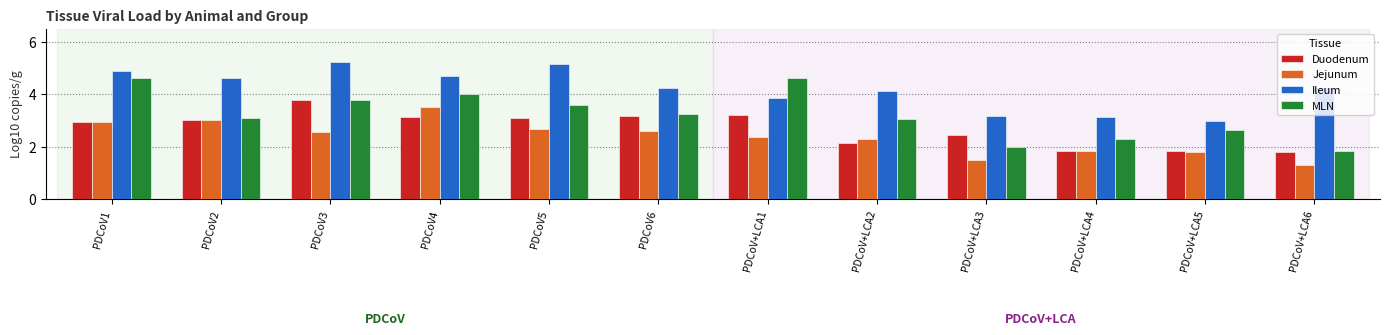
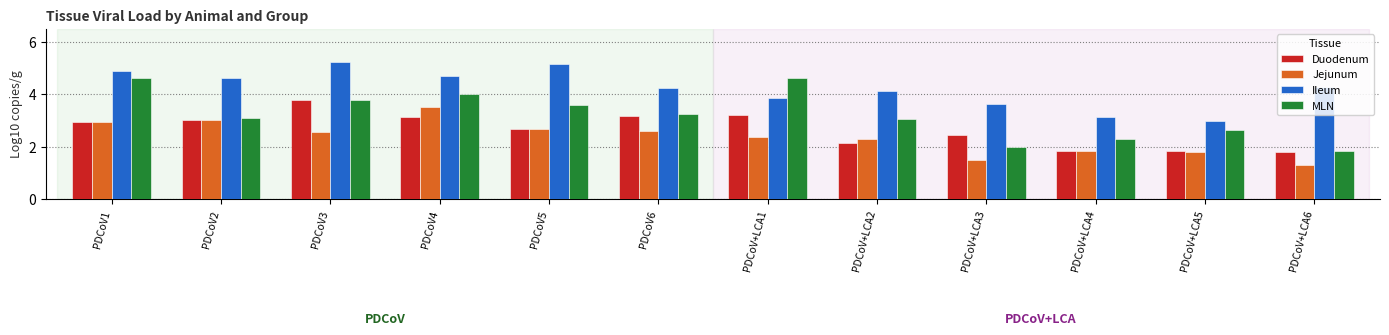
Duodenum, PDCoV5: 3.1 -> 2.7
Ileum, PDCoV+LCA3: 3.2 -> 3.6
